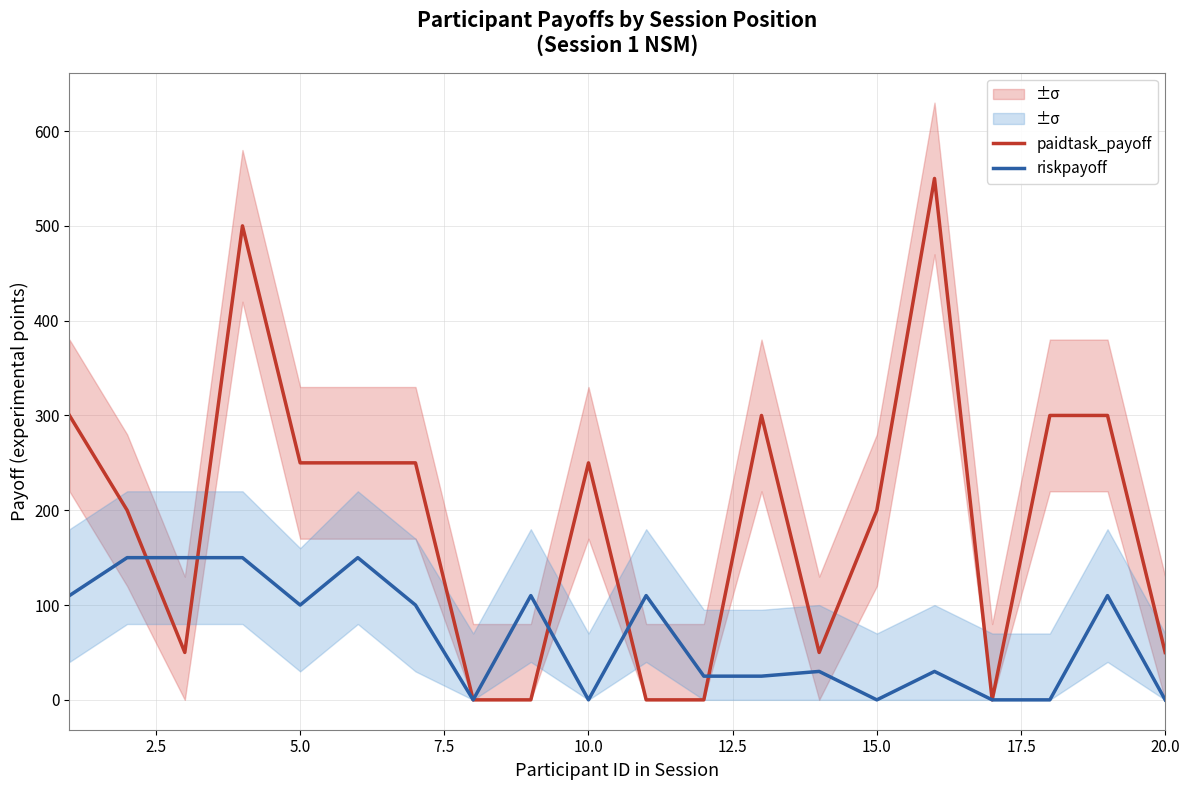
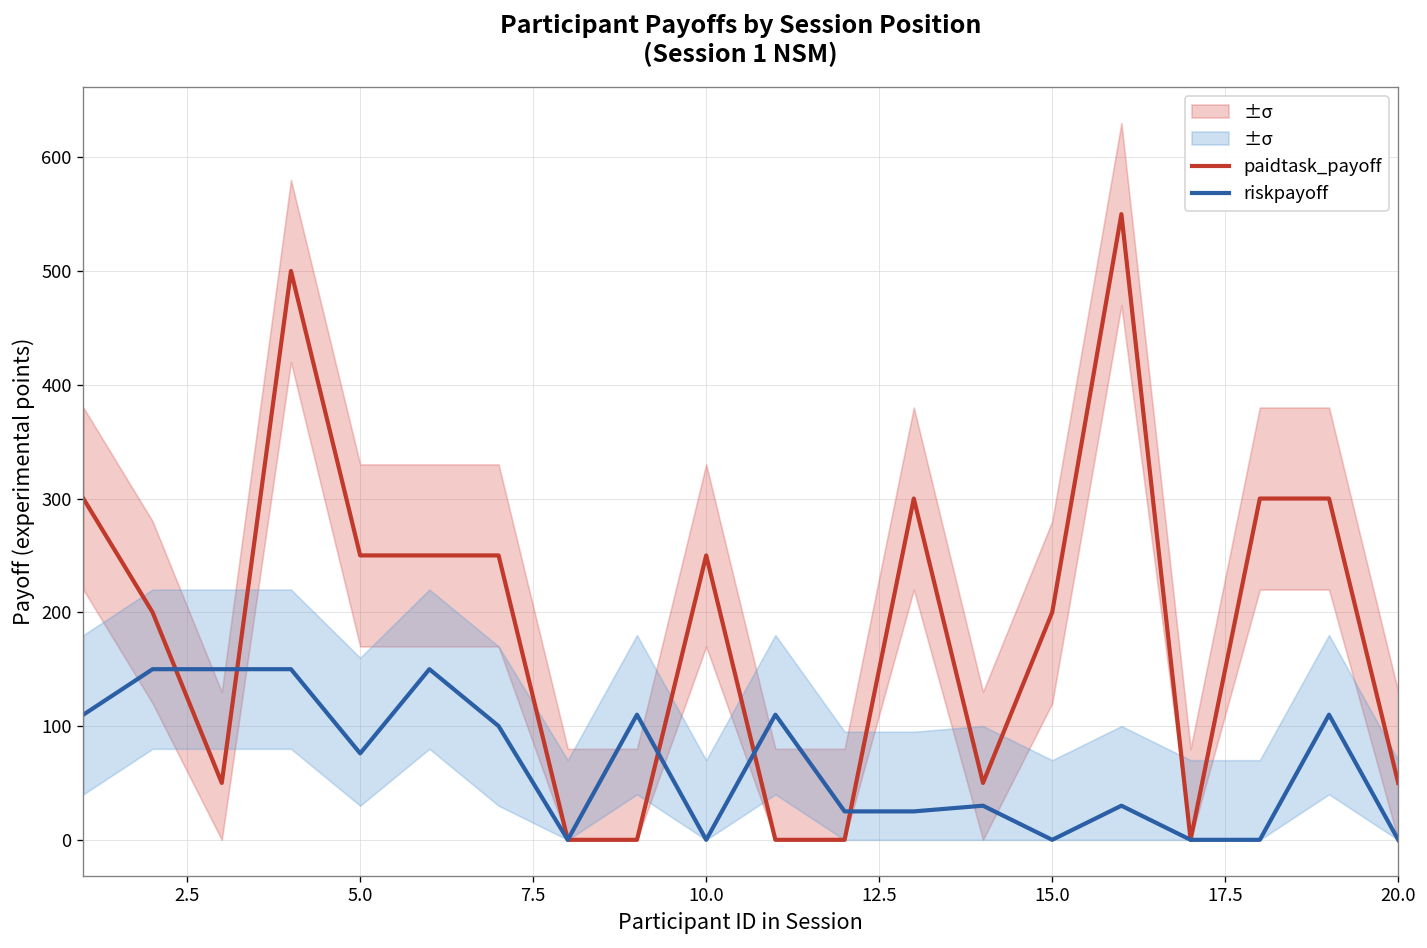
riskpayoff, 5.0: 100 -> 80
